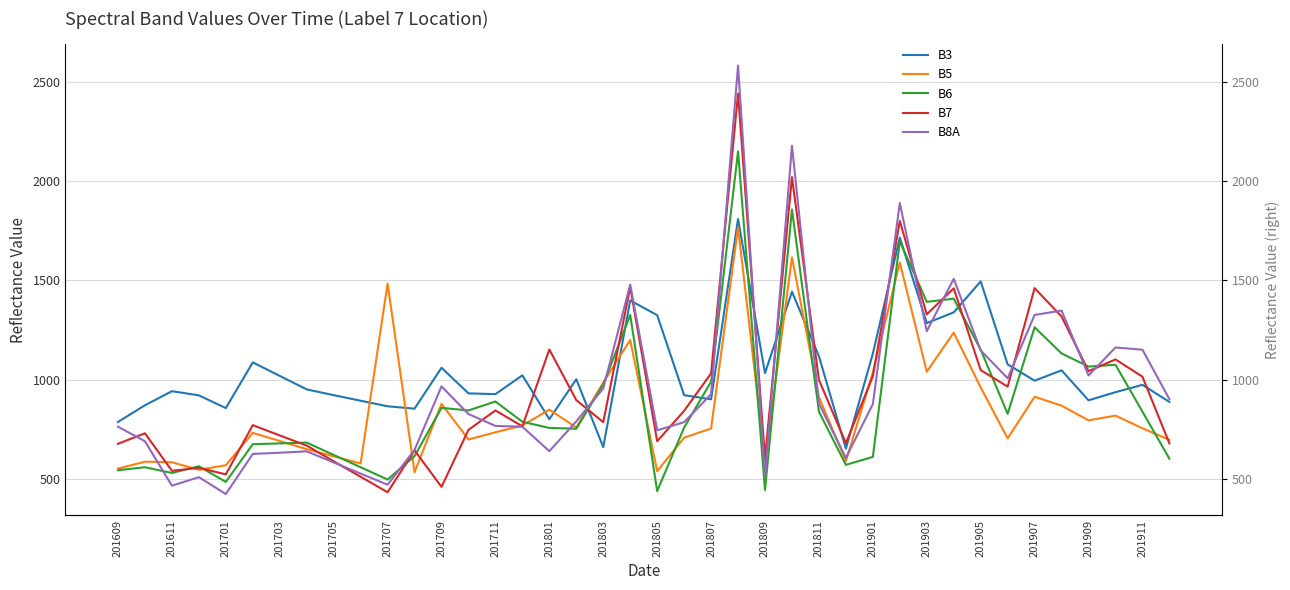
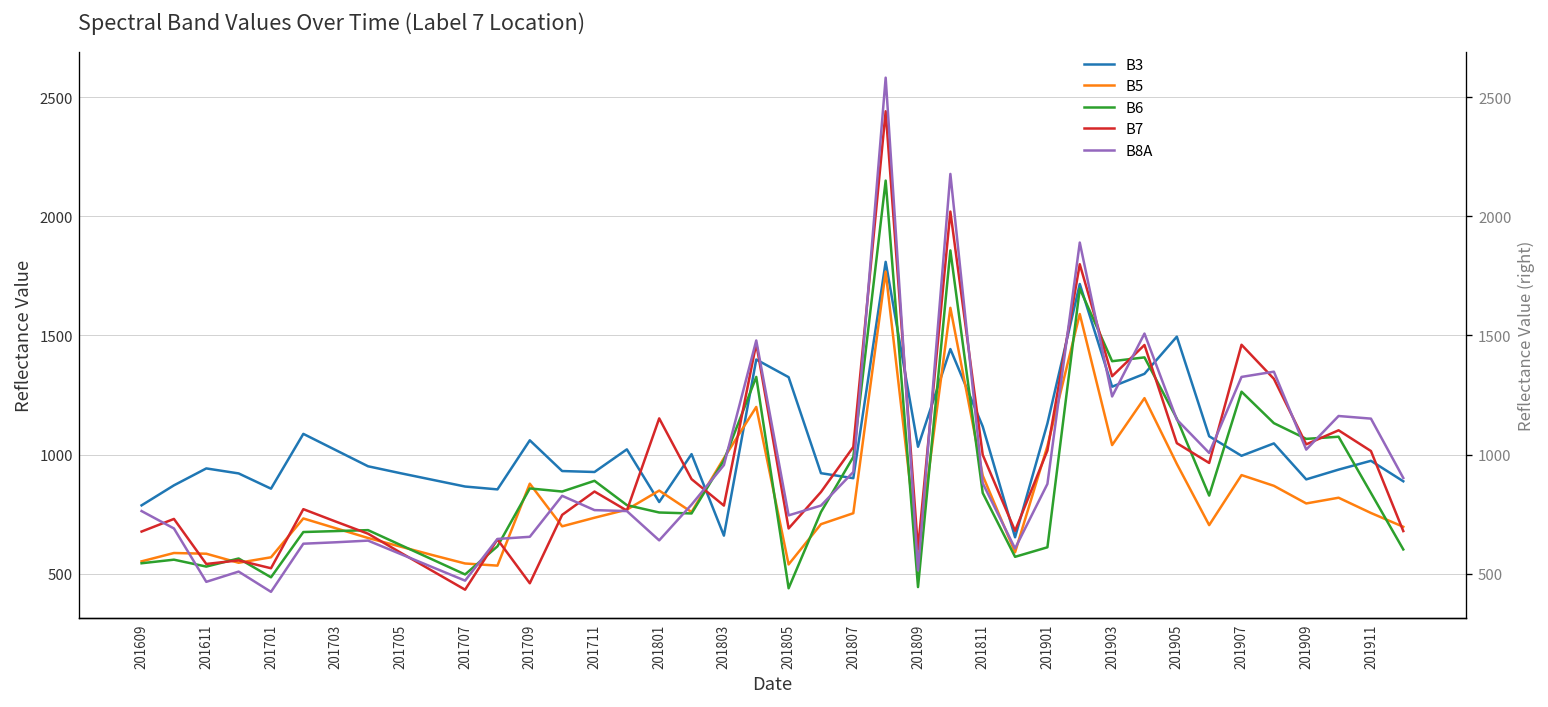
B5, 201707: 1480 -> 540
B8A, 201709: 970 -> 660
